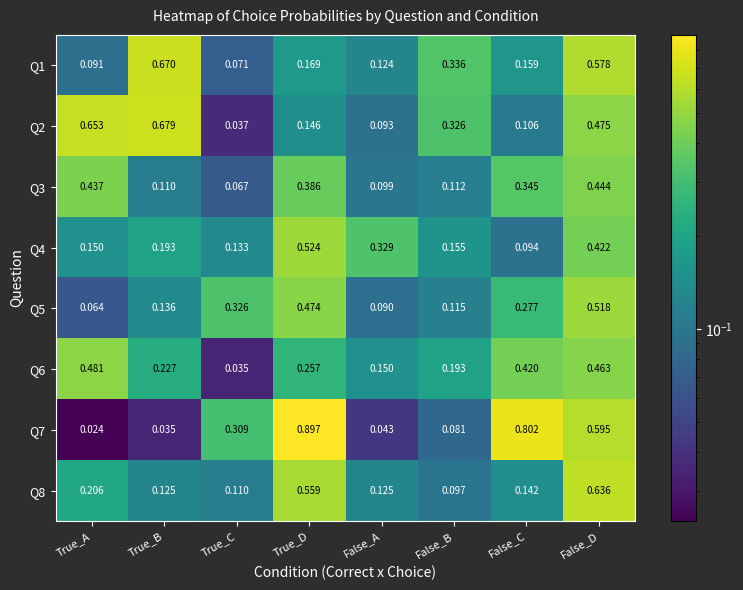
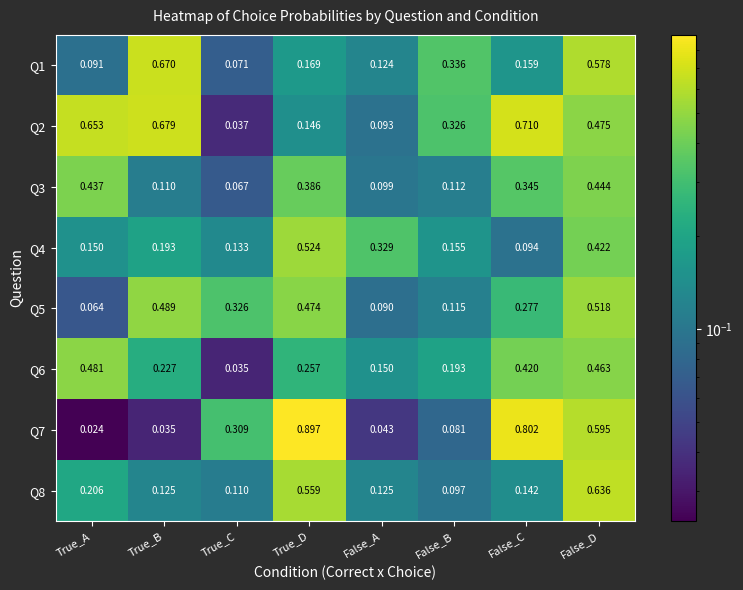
Q2, False_C: 0.106 -> 0.710
Q5, True_B: 0.136 -> 0.489
